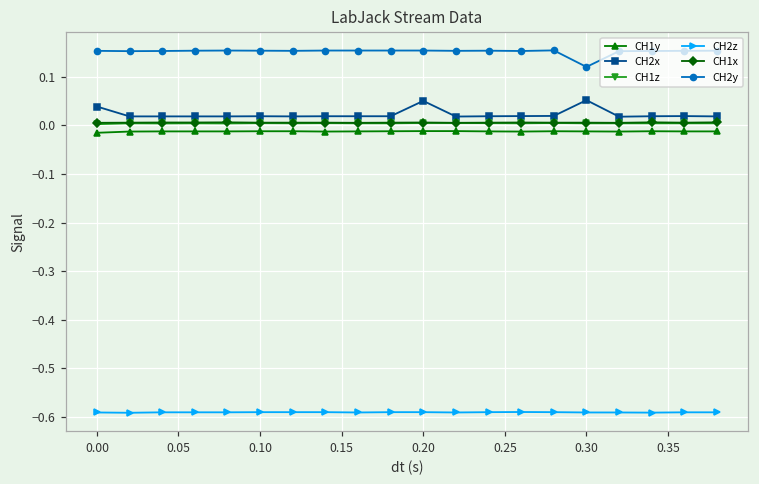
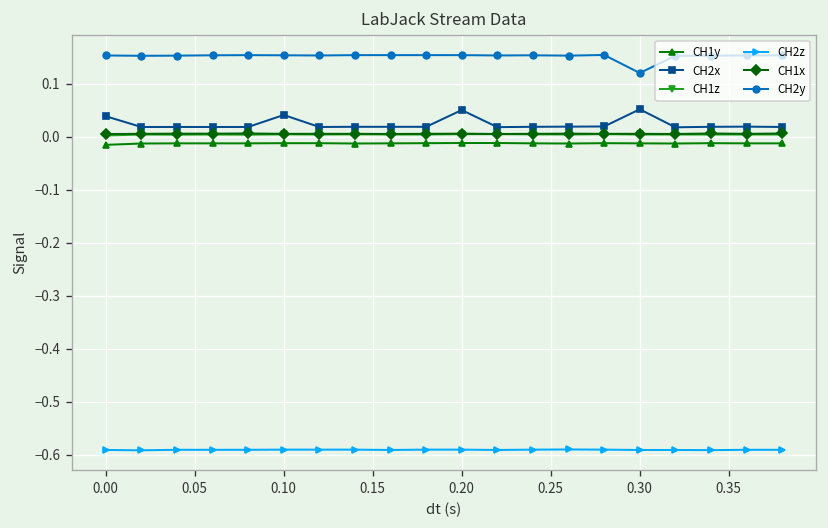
CH2x, 0.10: 0.02 -> 0.04
